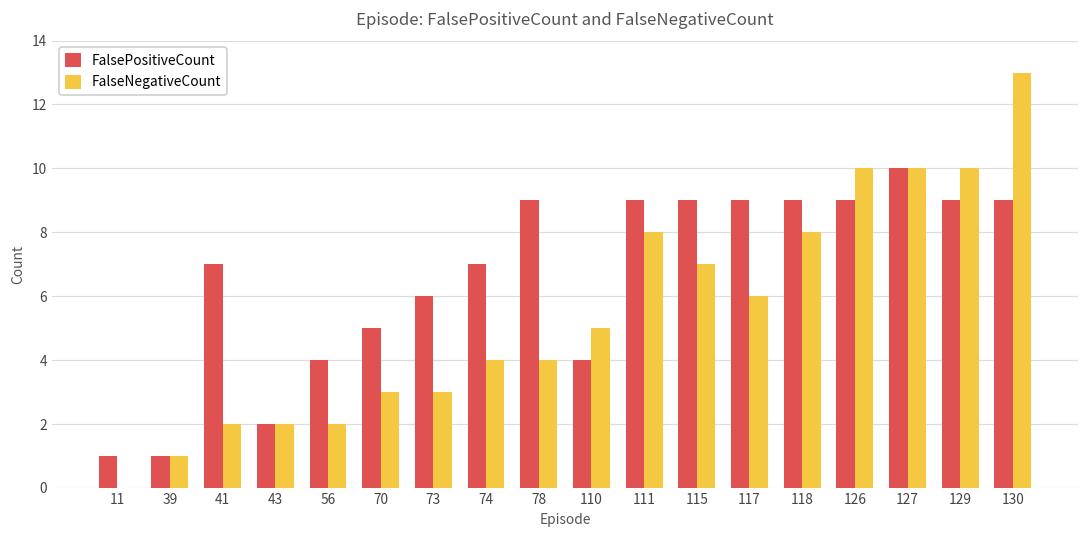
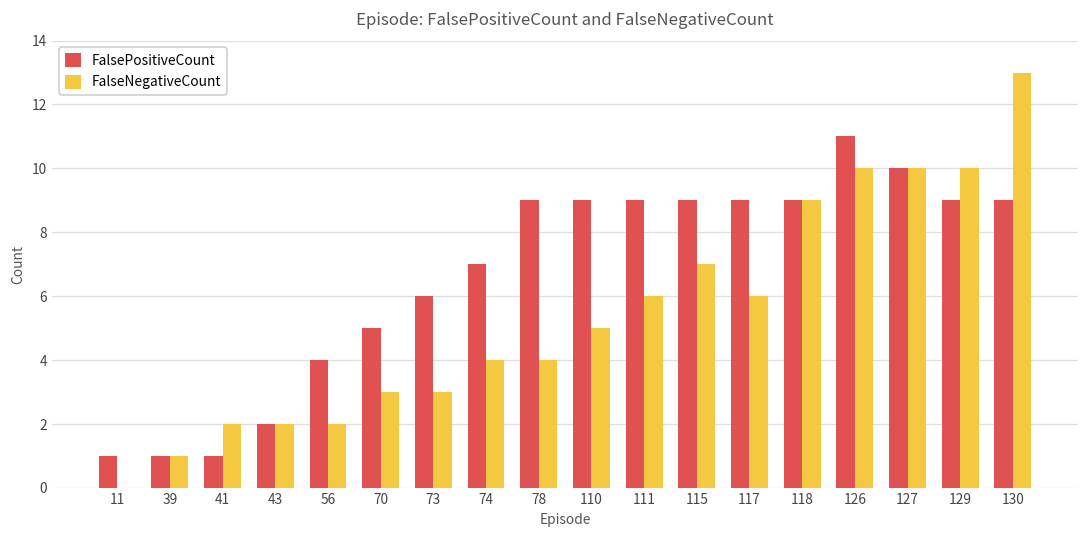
FalsePositiveCount, 41: 7 -> 1
FalsePositiveCount, 110: 4 -> 9
FalseNegativeCount, 111: 8 -> 6
FalseNegativeCount, 118: 8 -> 9
FalsePositiveCount, 126: 9 -> 11
